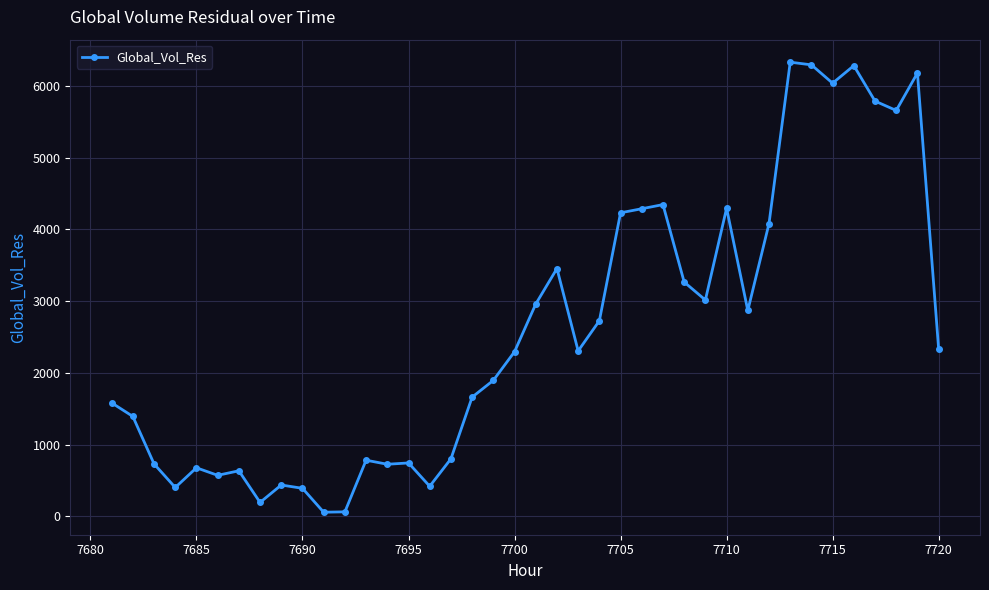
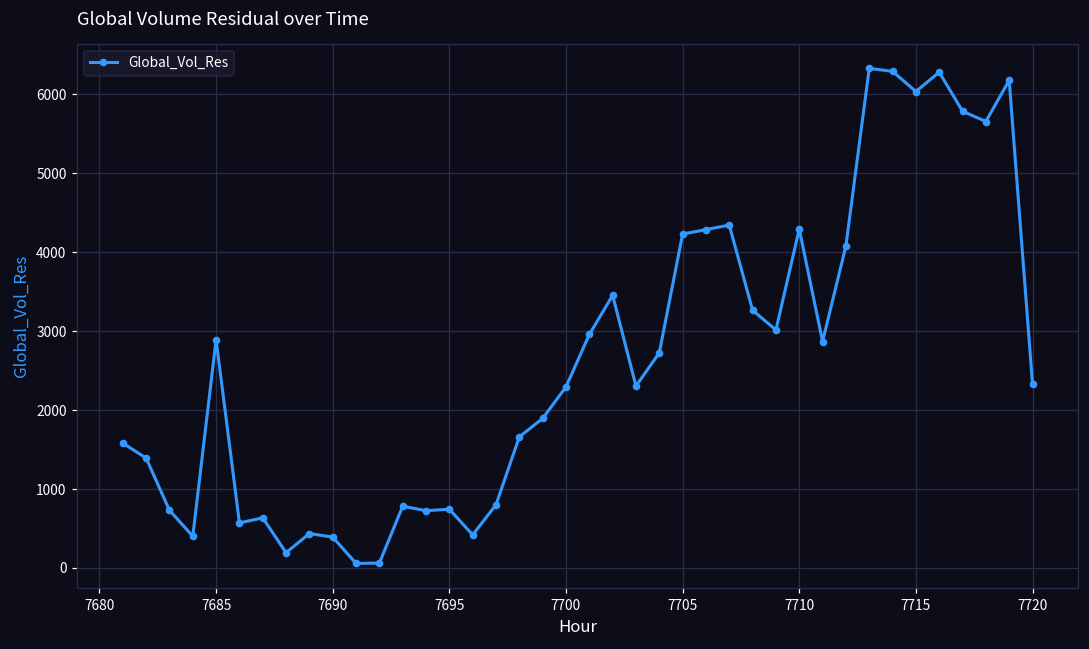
7685: 700 -> 2900
